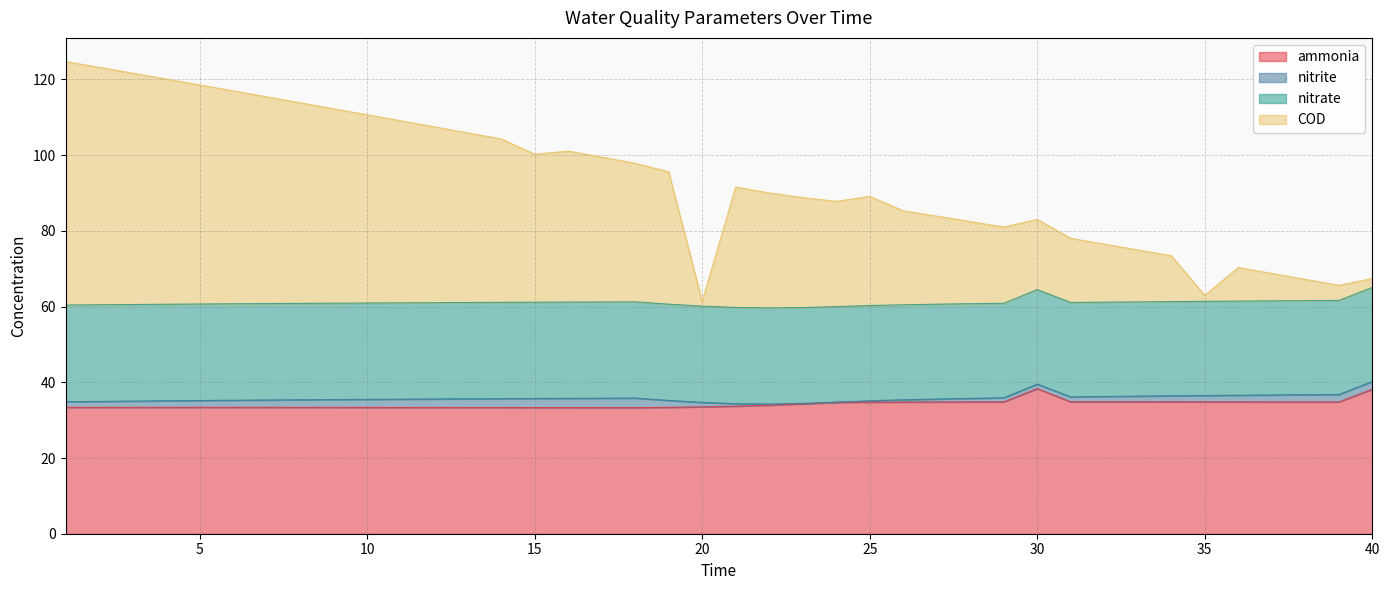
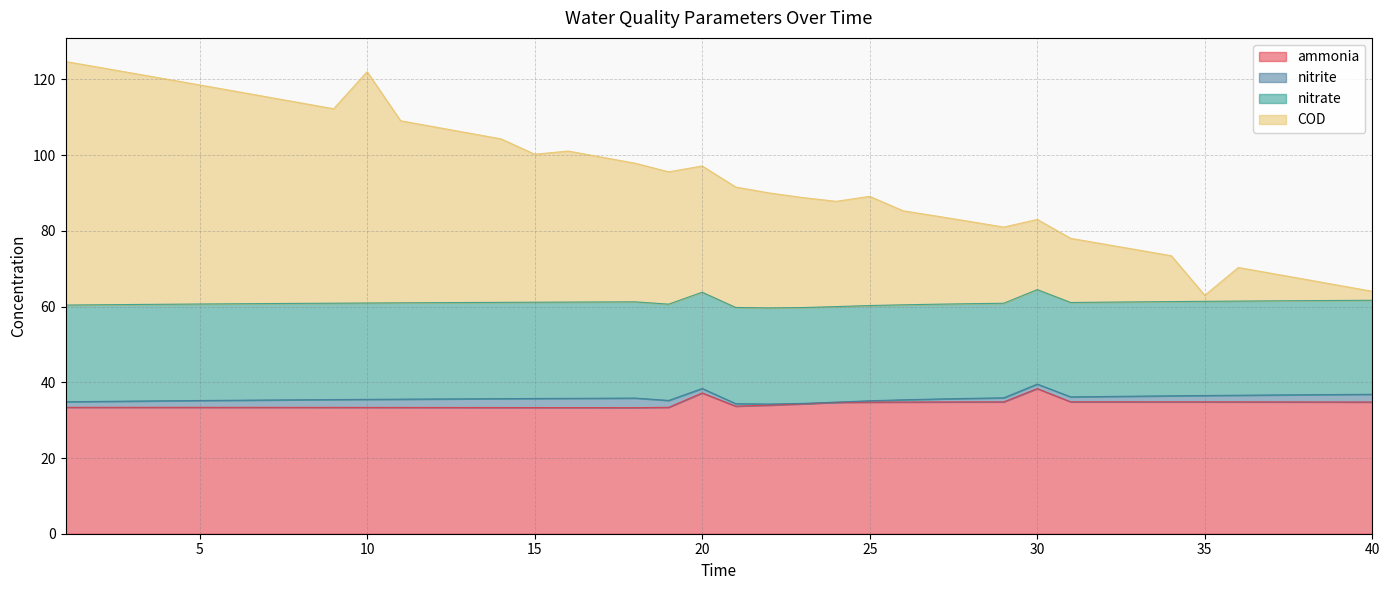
COD, 10: 50 -> 61
ammonia, 20: 34 -> 37
COD, 20: 1 -> 33
ammonia, 40: 38 -> 35
